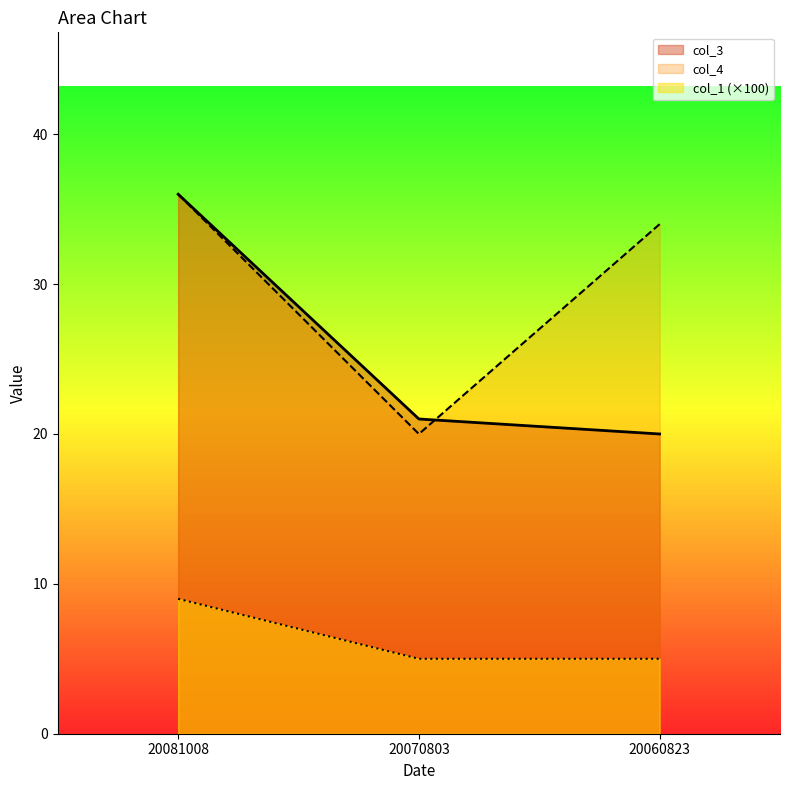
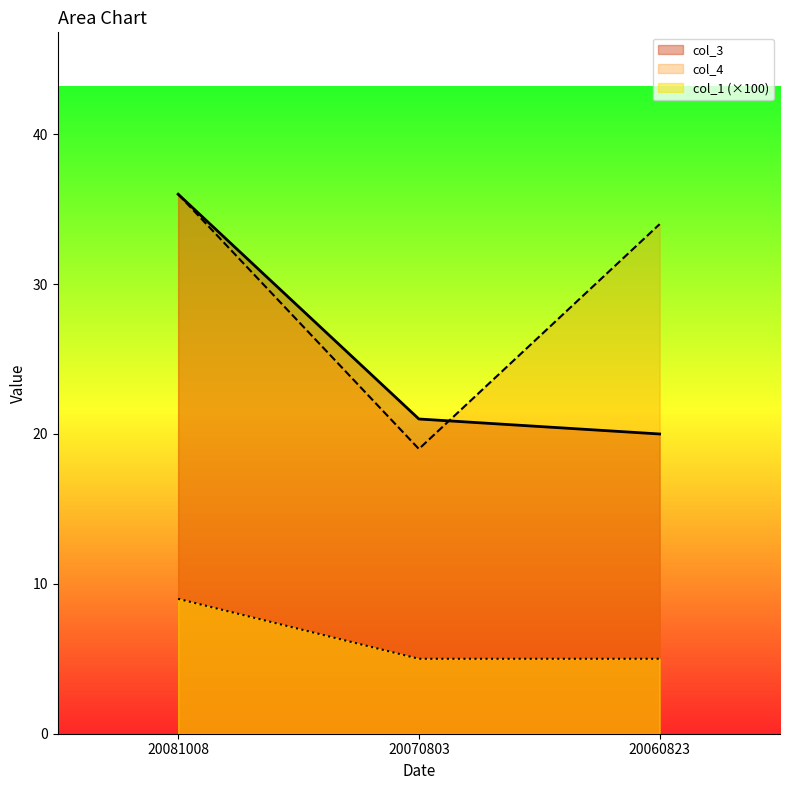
col_4, 20070803: 20 -> 19
